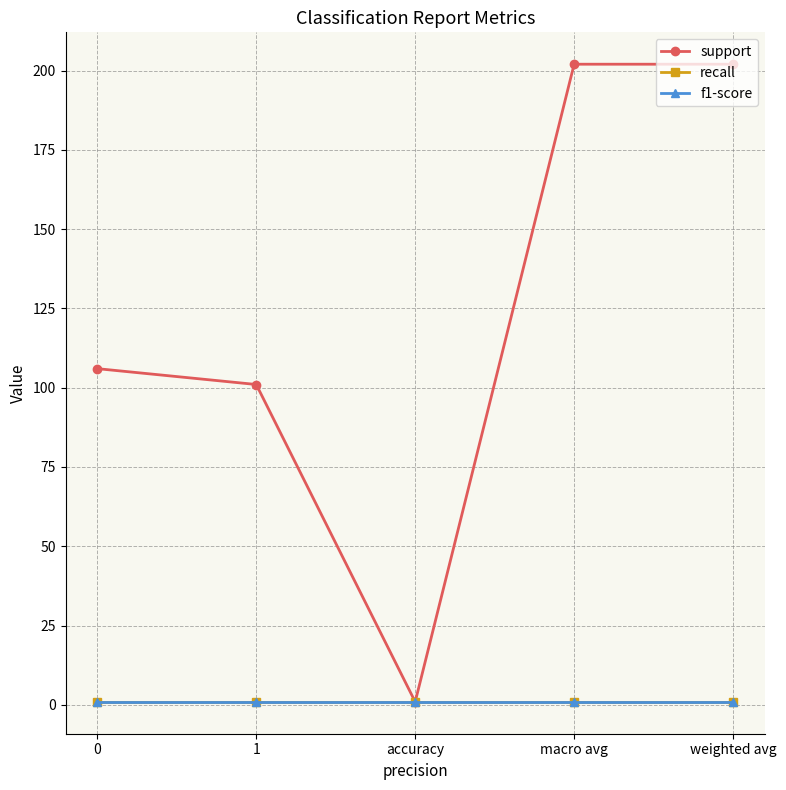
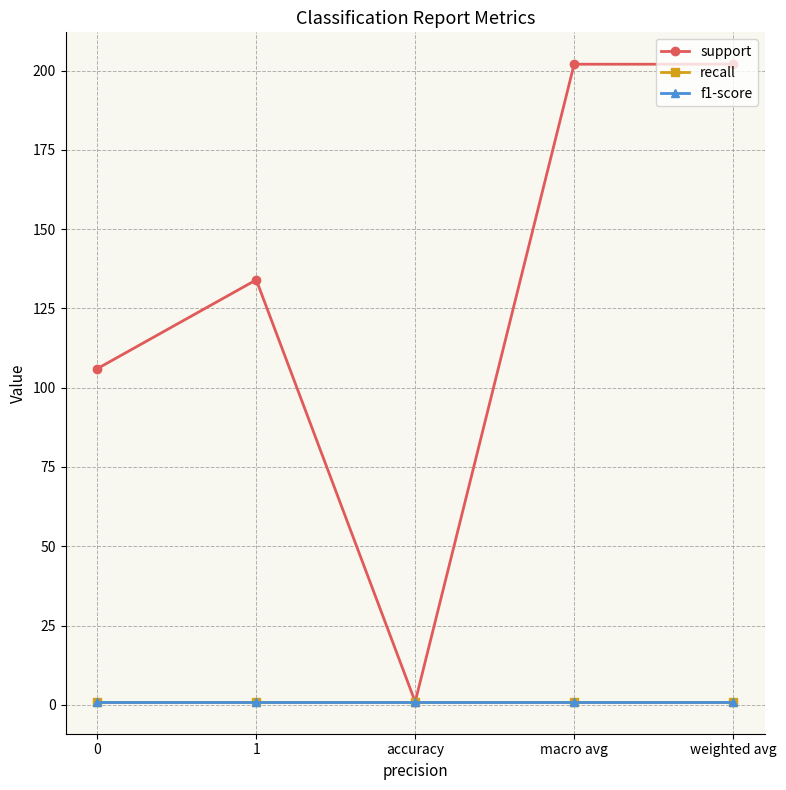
support, 1: 101 -> 134
